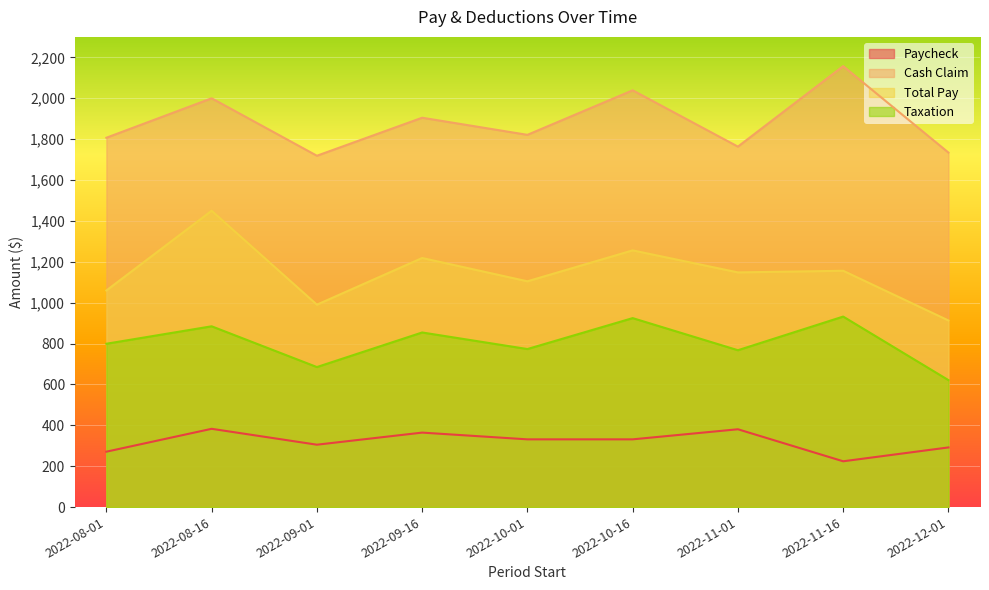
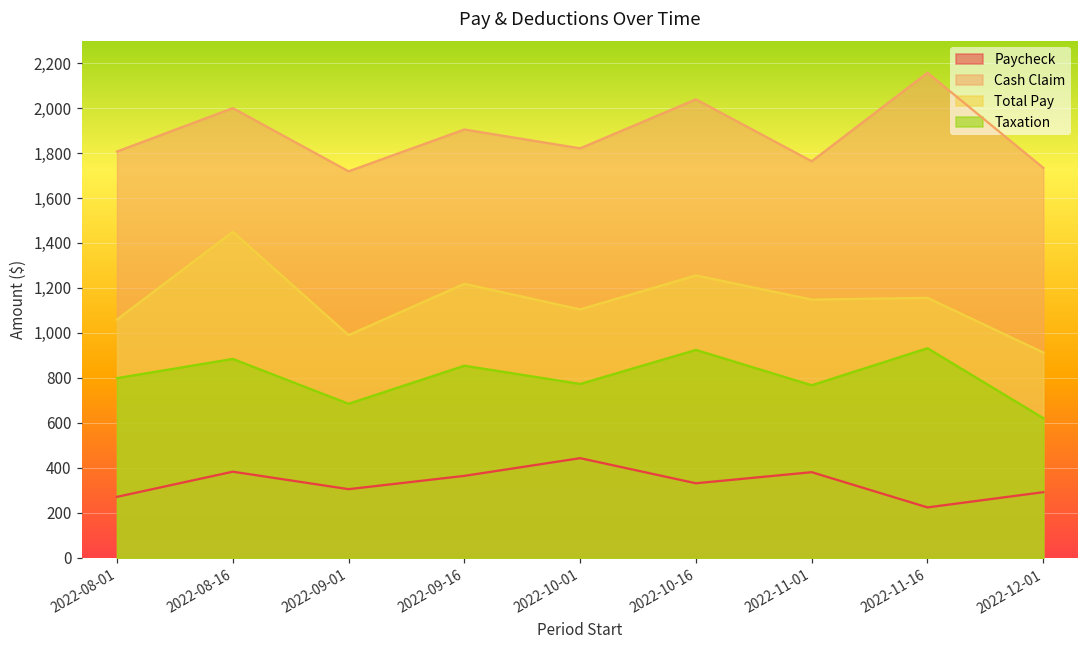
Paycheck, 2022-10-01: 330 -> 440
